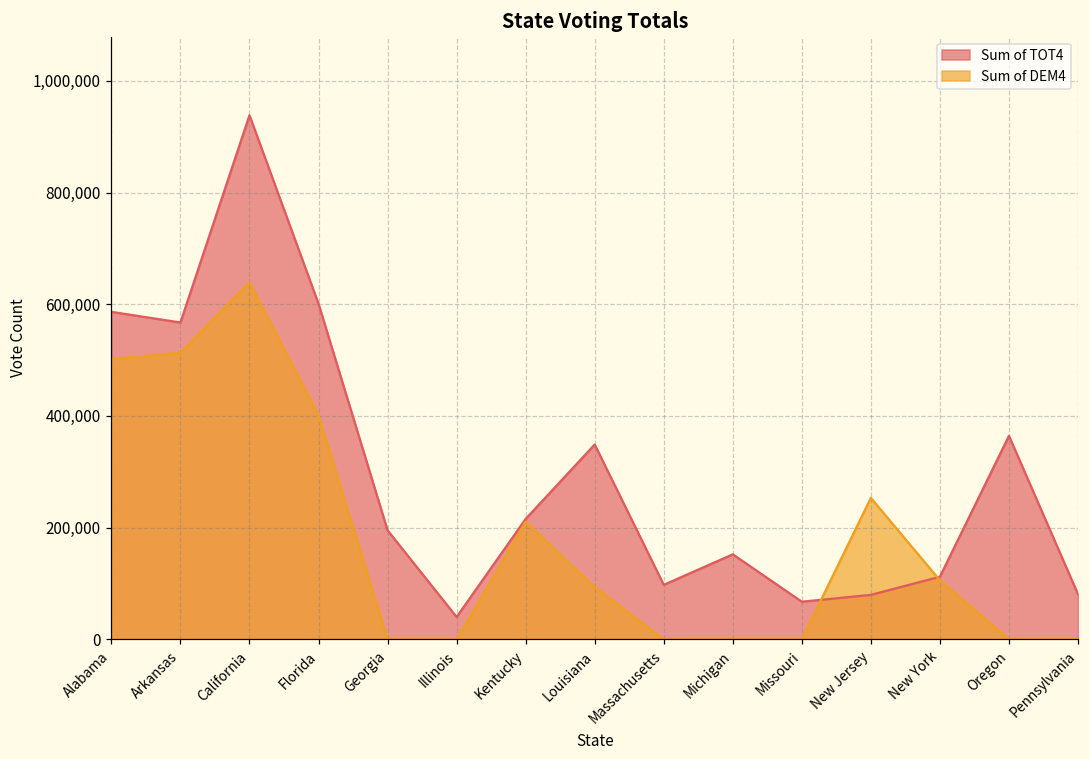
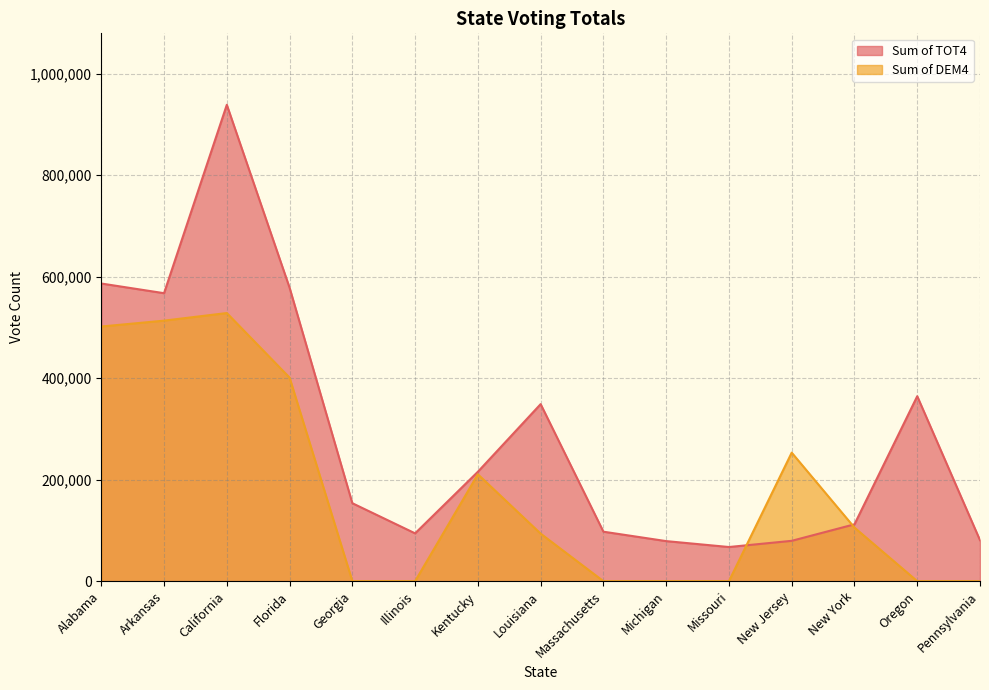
Sum of DEM4, California: 640,000 -> 530,000
Sum of TOT4, Florida: 600,000 -> 580,000
Sum of TOT4, Georgia: 200,000 -> 150,000
Sum of TOT4, Illinois: 40,000 -> 90,000
Sum of TOT4, Michigan: 150,000 -> 80,000
